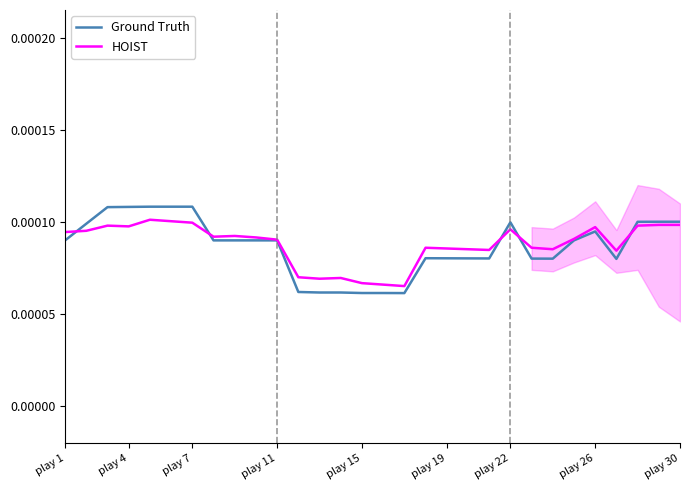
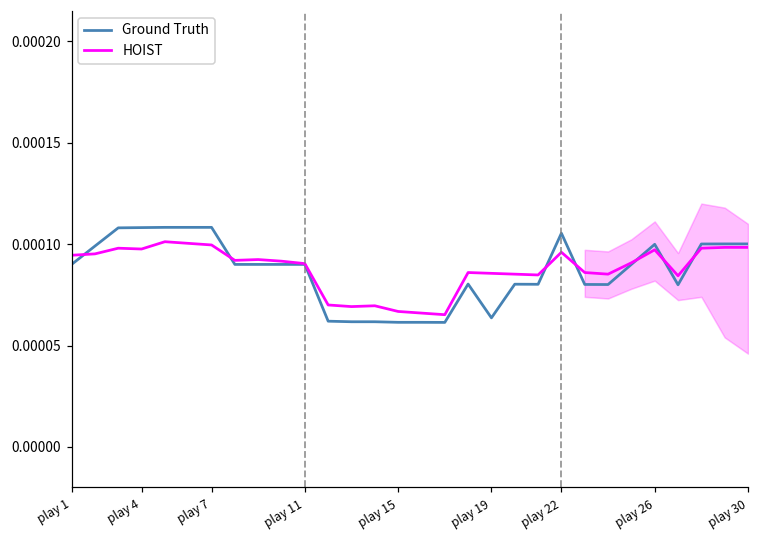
Ground Truth, play 19: 0.000080 -> 0.000064
Ground Truth, play 22: 0.000100 -> 0.000105
Ground Truth, play 26: 0.000095 -> 0.000100
